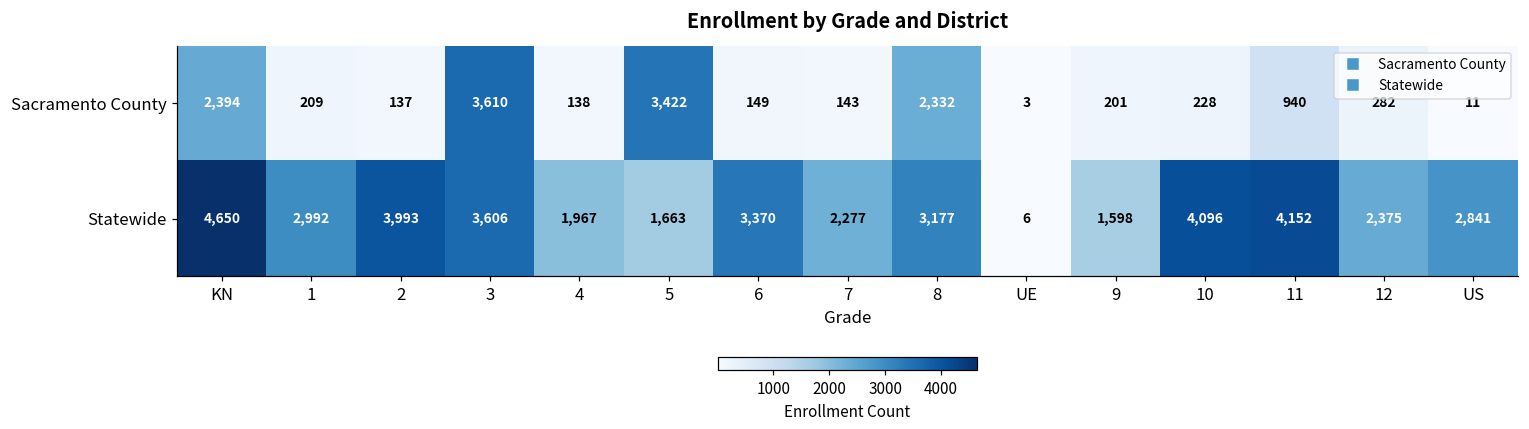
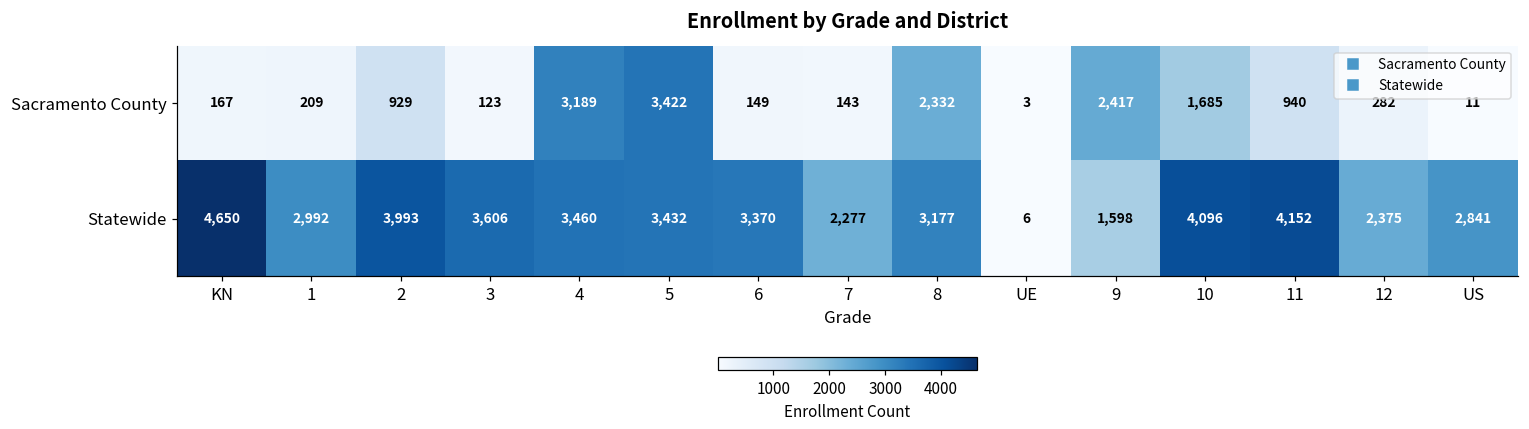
Sacramento County, KN: 2,394 -> 167
Sacramento County, 2: 137 -> 929
Sacramento County, 3: 3,610 -> 123
Sacramento County, 4: 138 -> 3,189
Sacramento County, 9: 201 -> 2,417
Sacramento County, 10: 228 -> 1,685
Statewide, 4: 1,967 -> 3,460
Statewide, 5: 1,663 -> 3,432
